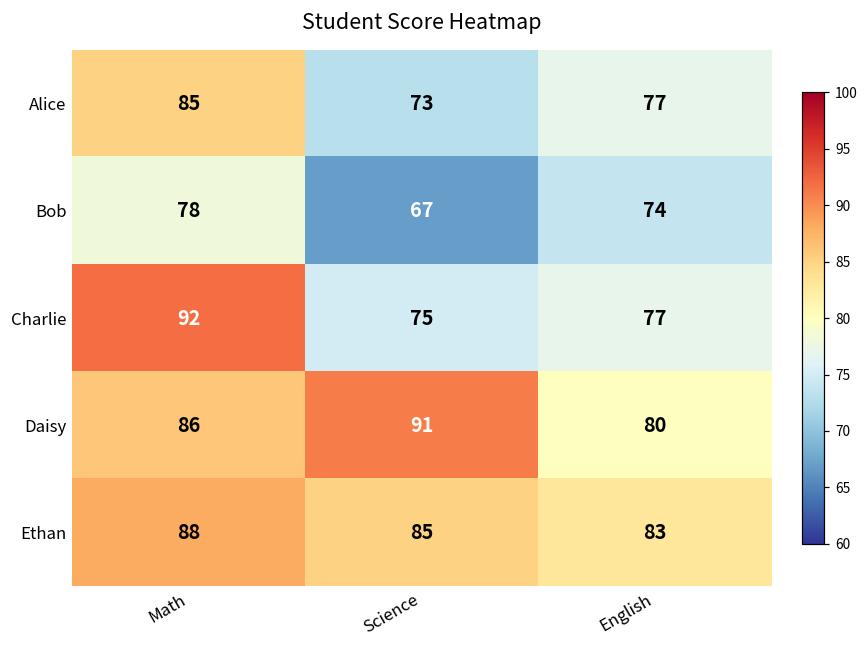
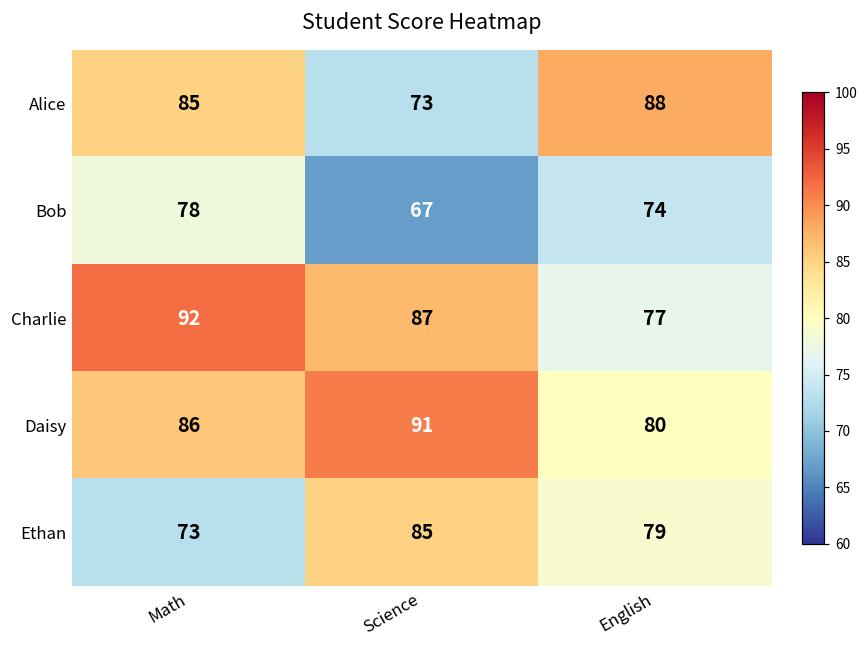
Alice, English: 77 -> 88
Charlie, Science: 75 -> 87
Ethan, Math: 88 -> 73
Ethan, English: 83 -> 79
